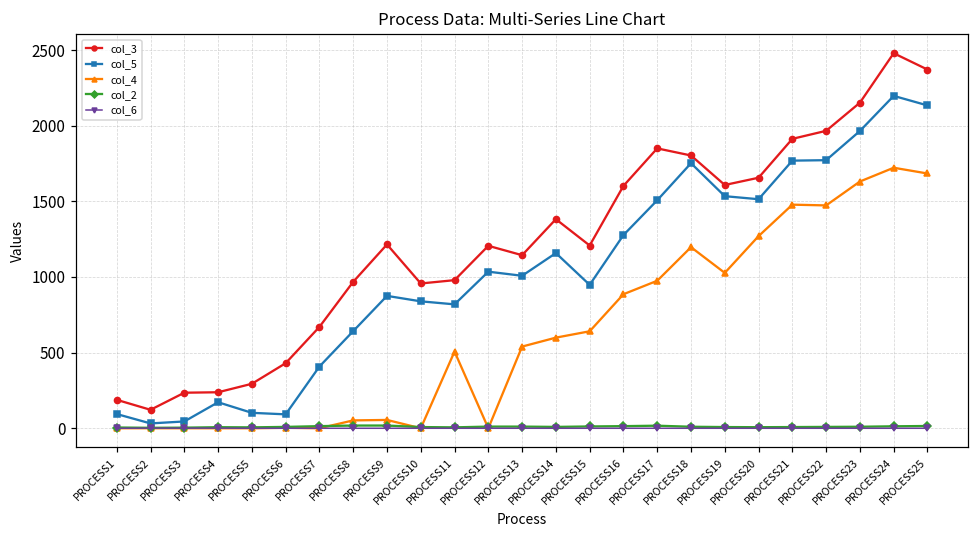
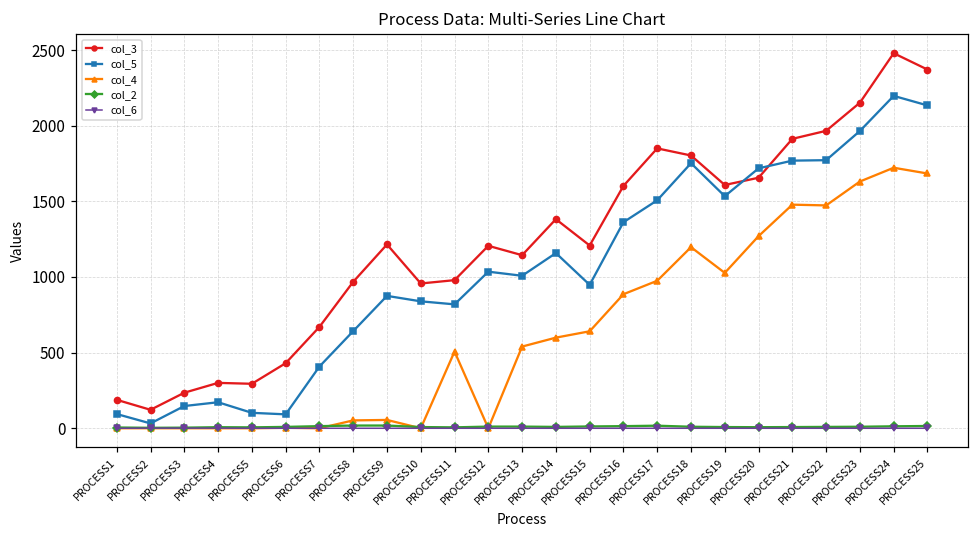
col_5, PROCESS3: 50 -> 150
col_3, PROCESS4: 240 -> 300
col_5, PROCESS16: 1280 -> 1360
col_5, PROCESS20: 1510 -> 1720
